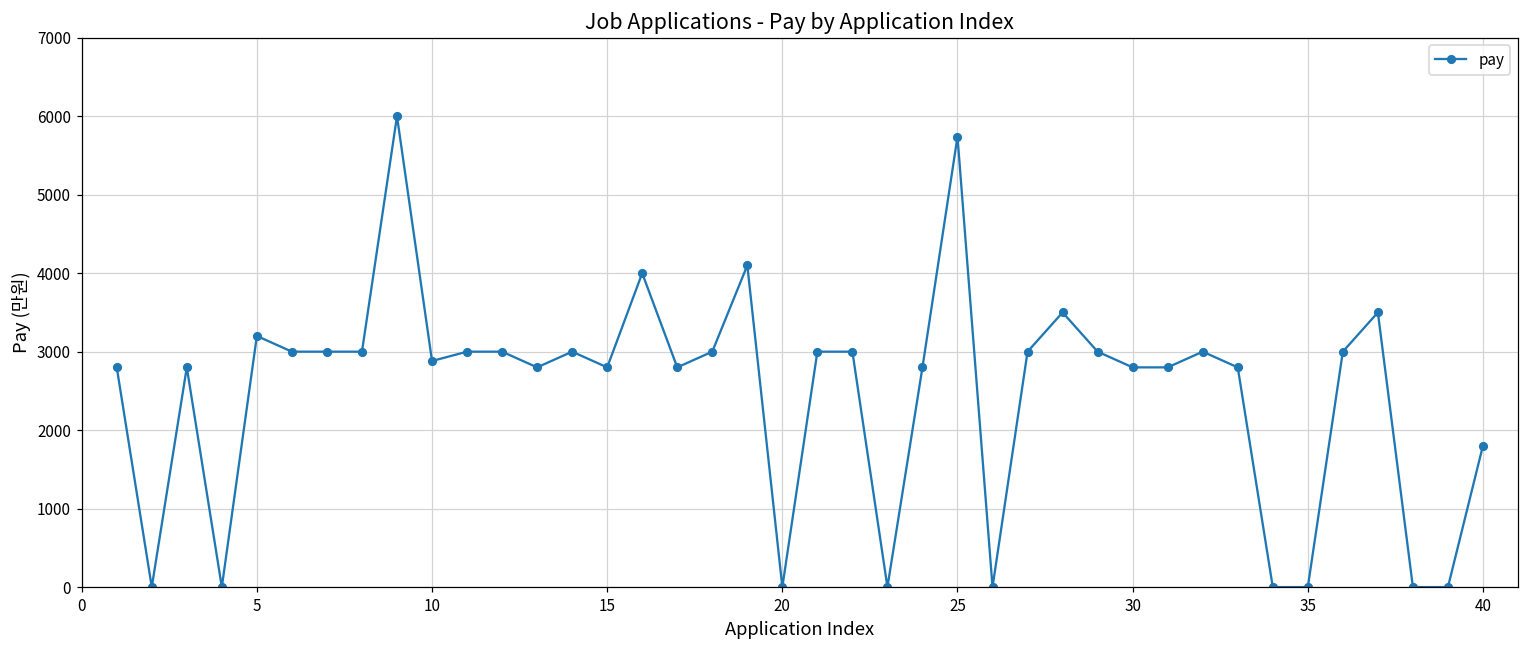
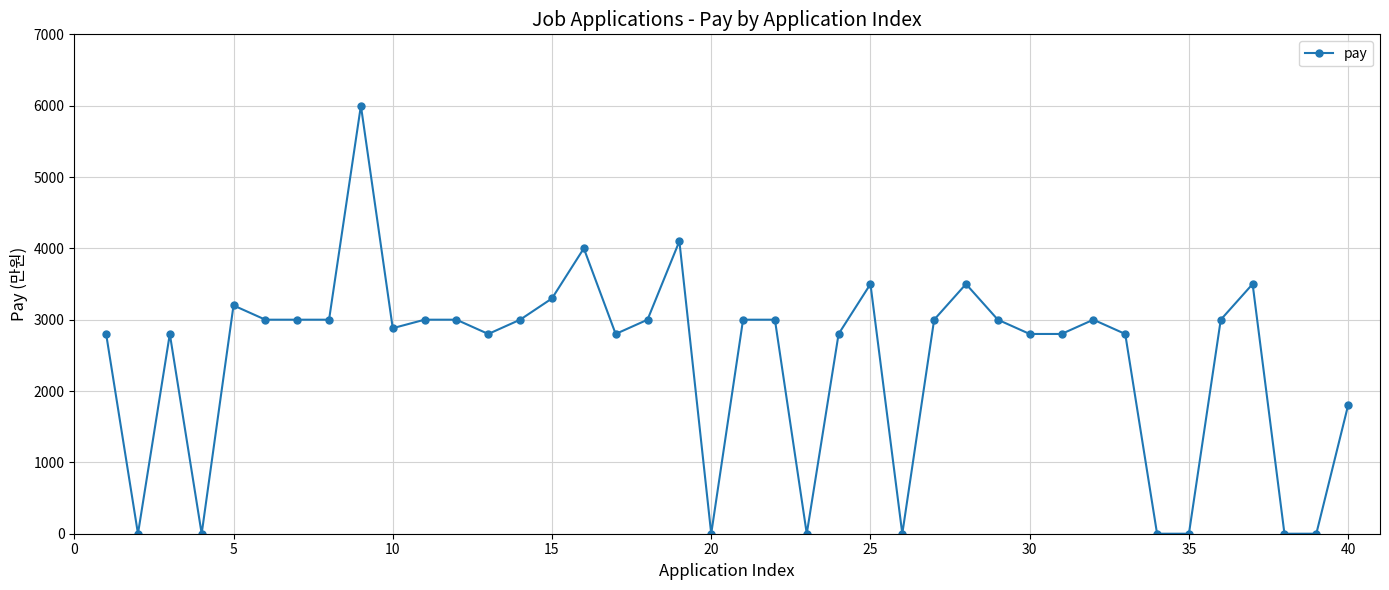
15: 2800 -> 3300
25: 5700 -> 3500
